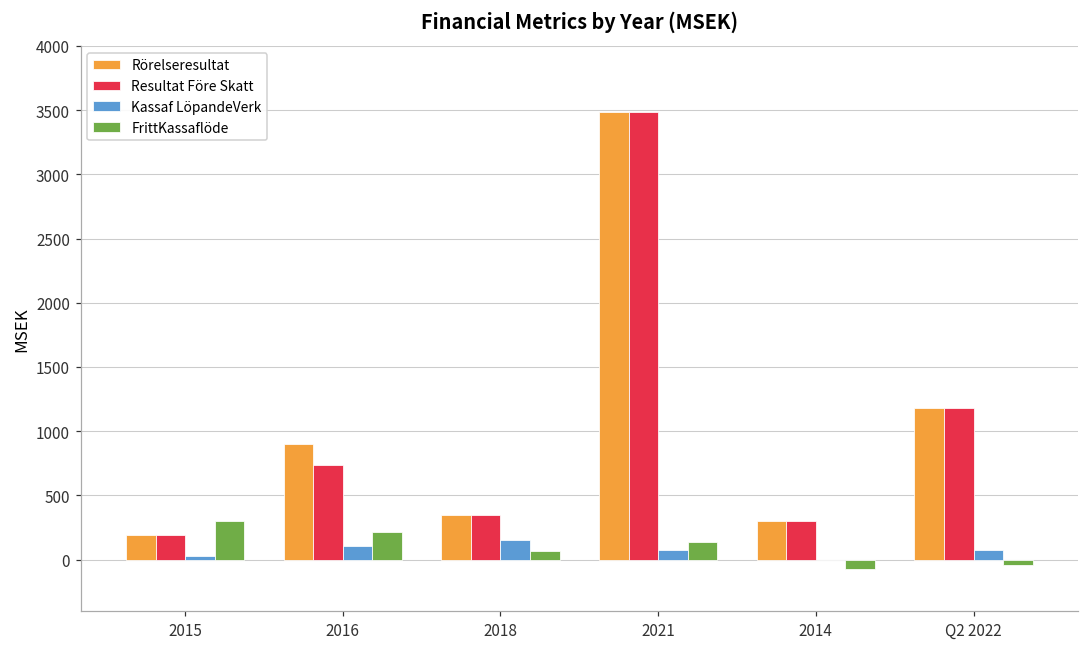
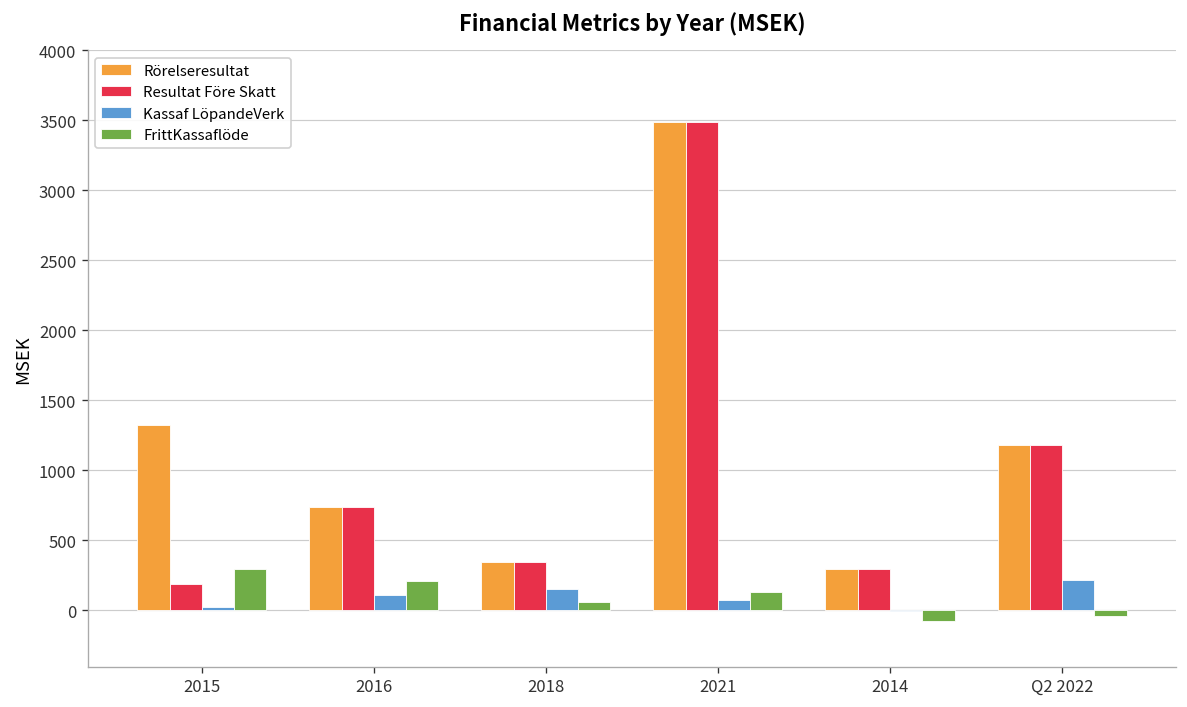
Rörelseresultat, 2015: 190 -> 1320
Rörelseresultat, 2016: 900 -> 740
Kassaf LöpandeVerk, Q2 2022: 70 -> 220
